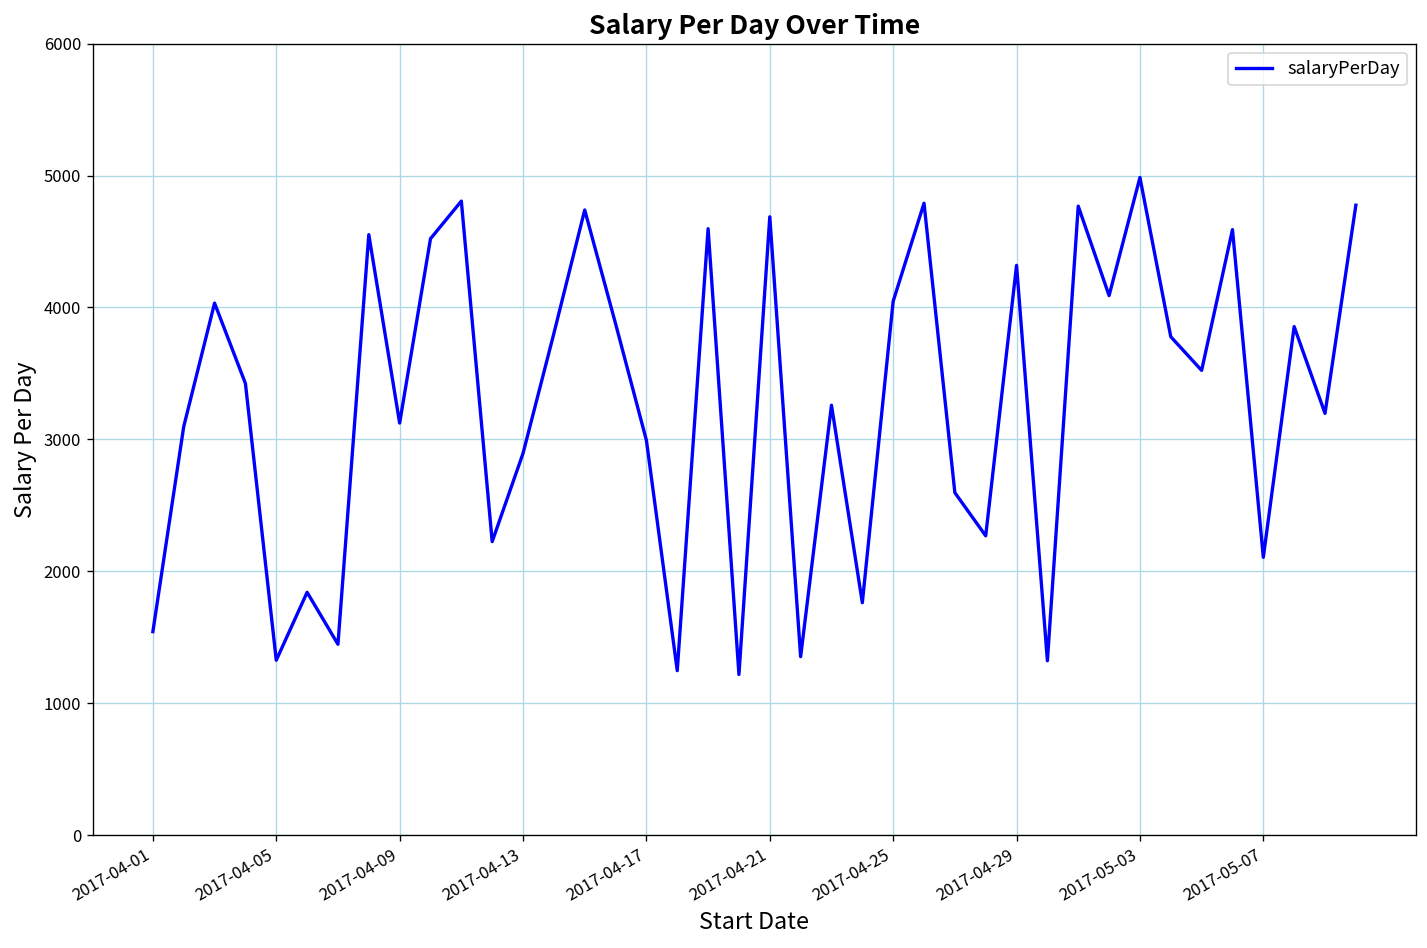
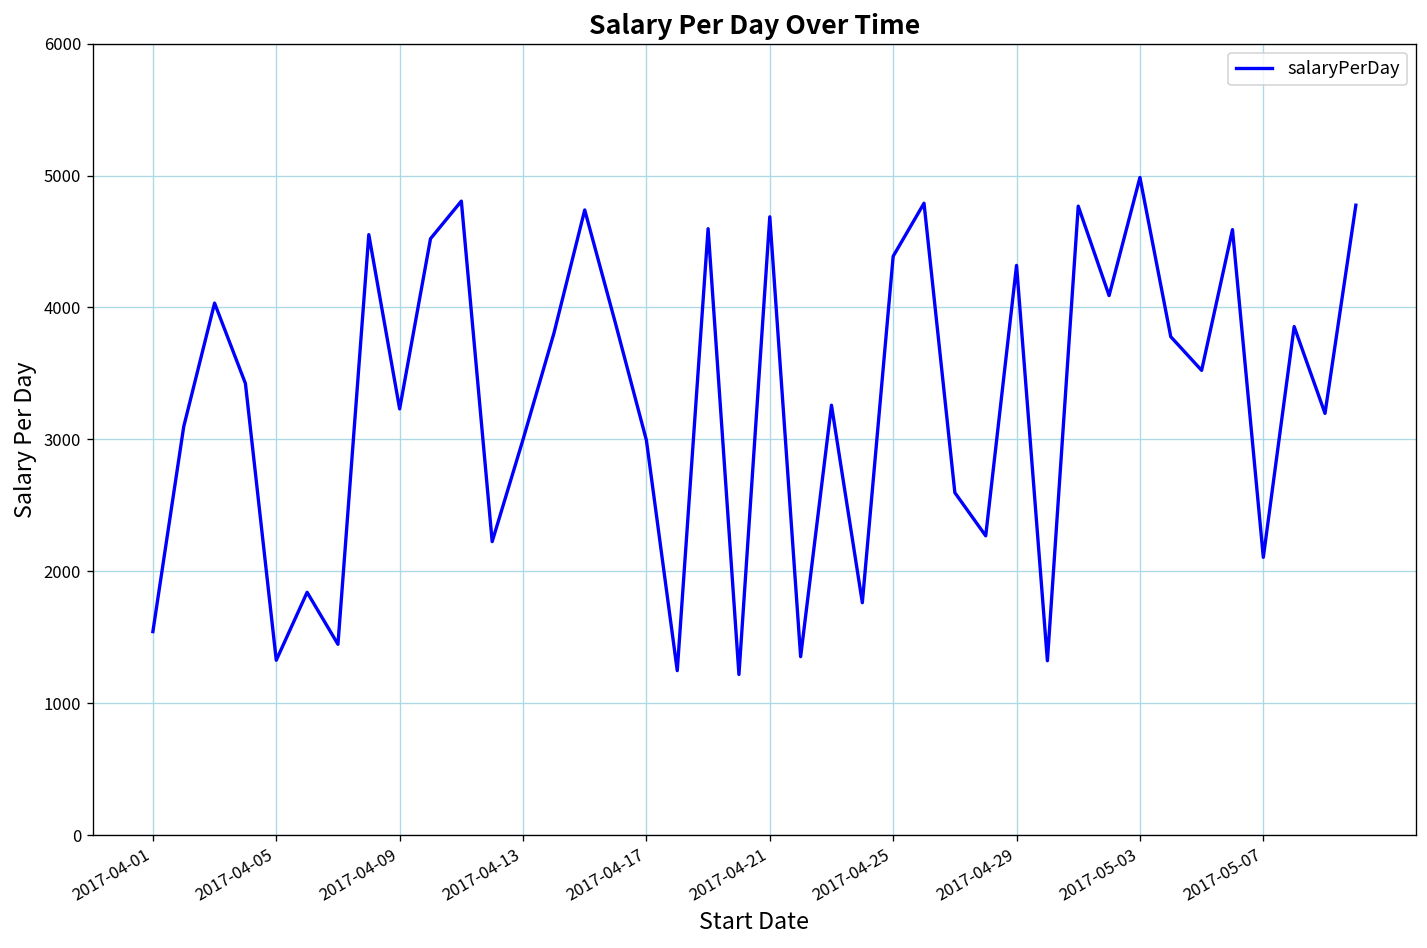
2017-04-09: 3120 -> 3230
2017-04-13: 2890 -> 3000
2017-04-25: 4050 -> 4390
